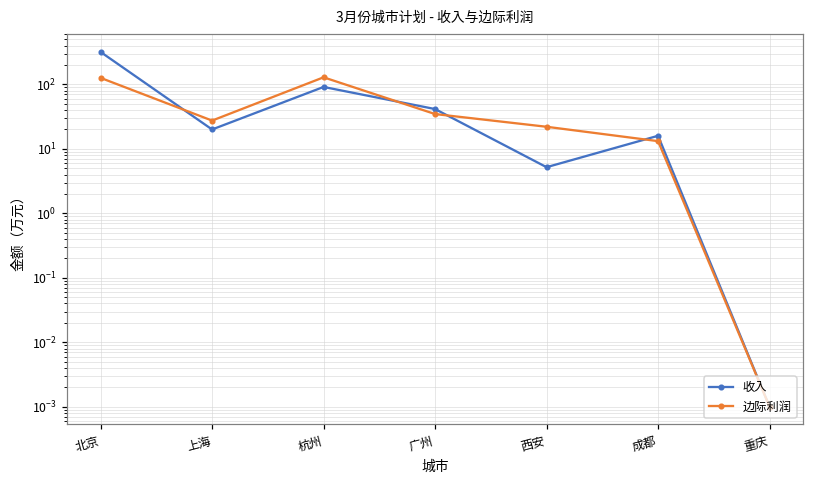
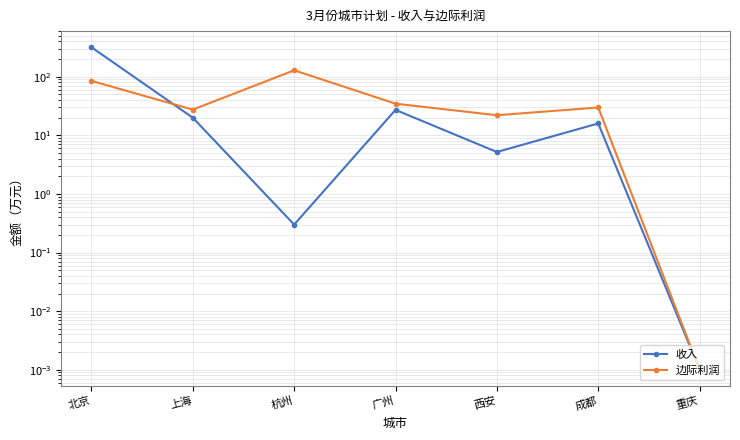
边际利润, 北京: 130 -> 90
收入, 杭州: 90 -> 0.3
收入, 广州: 40 -> 30
边际利润, 成都: 13 -> 30
